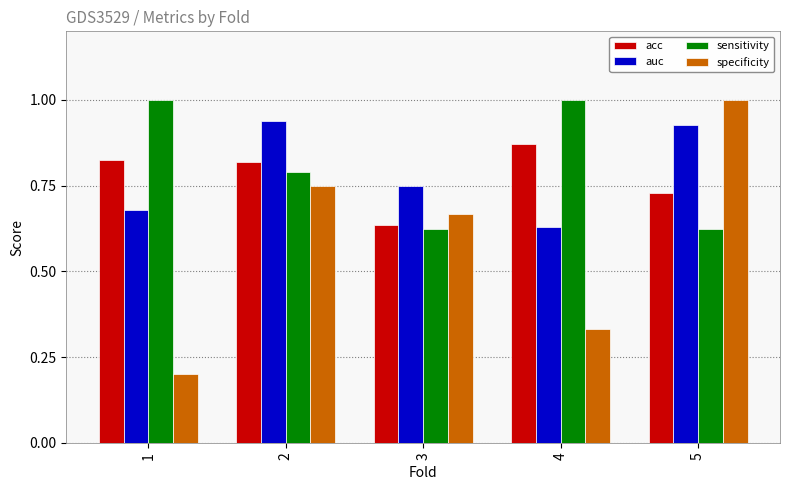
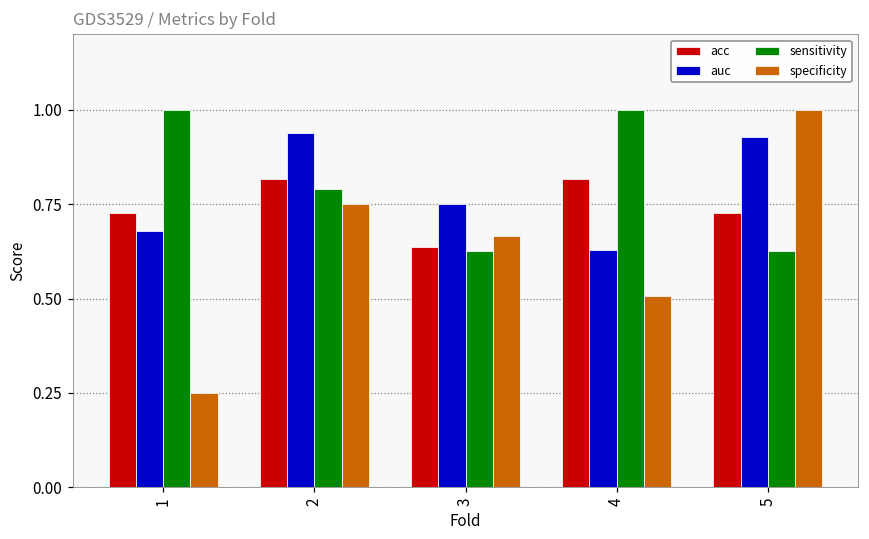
acc, 1: 0.83 -> 0.73
specificity, 1: 0.20 -> 0.25
acc, 4: 0.87 -> 0.82
specificity, 4: 0.33 -> 0.51
